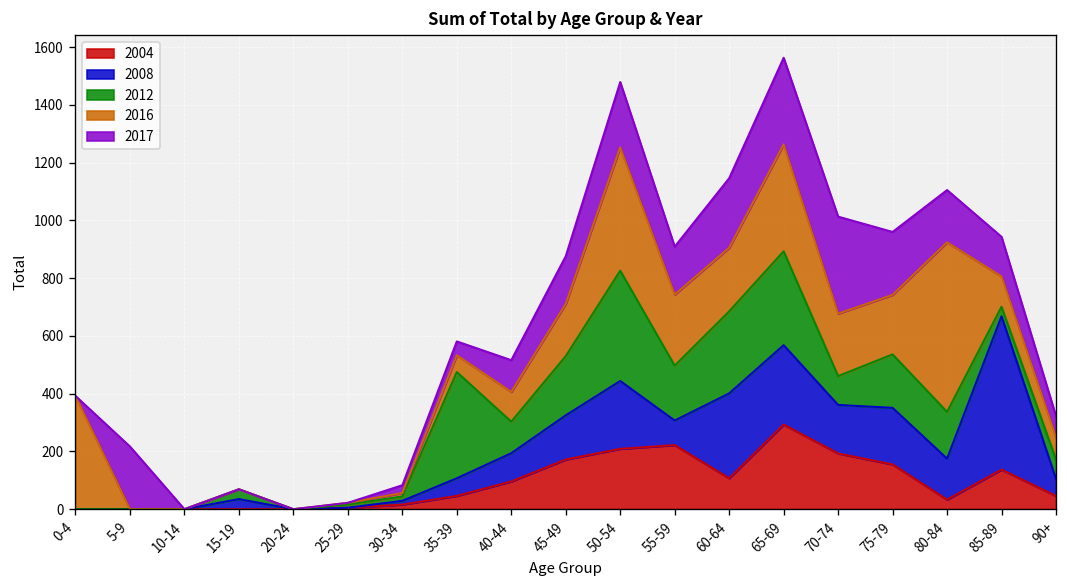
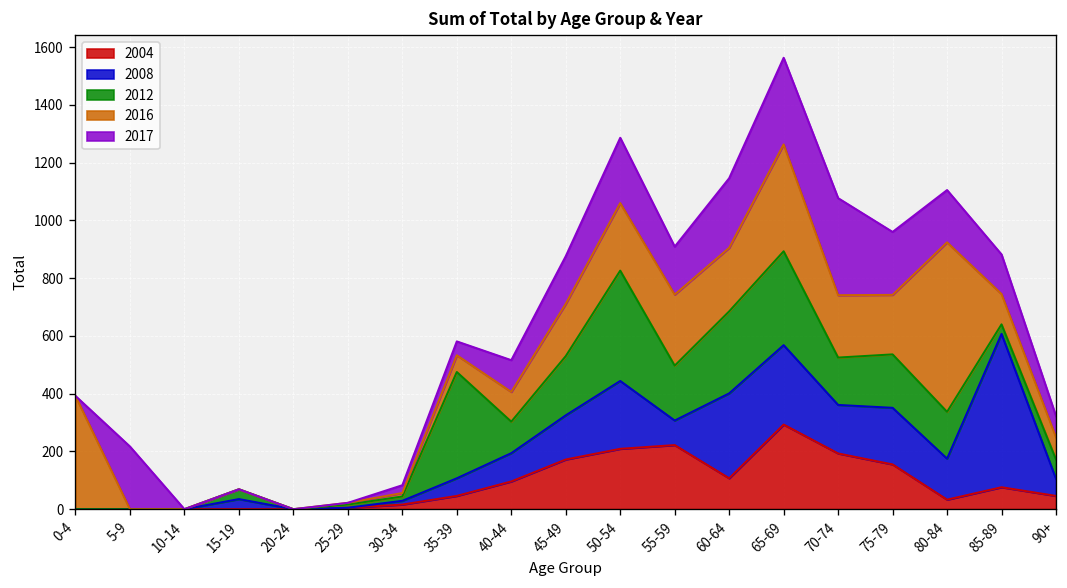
2016, 50-54: 430 -> 230
2012, 70-74: 100 -> 160
2004, 85-89: 140 -> 80
